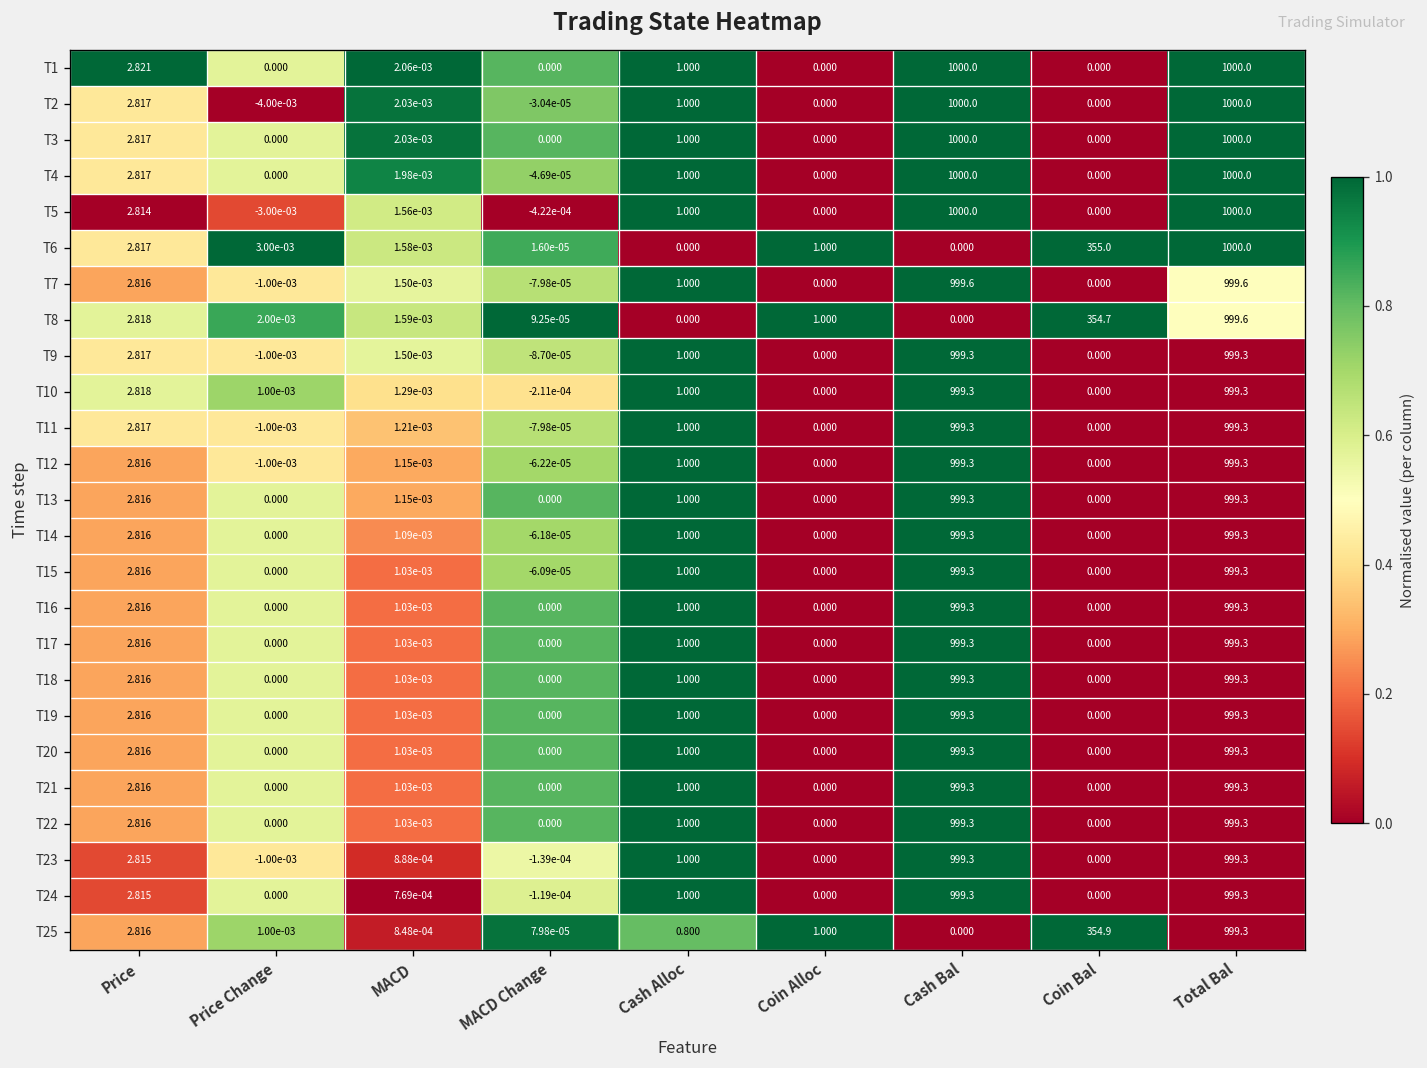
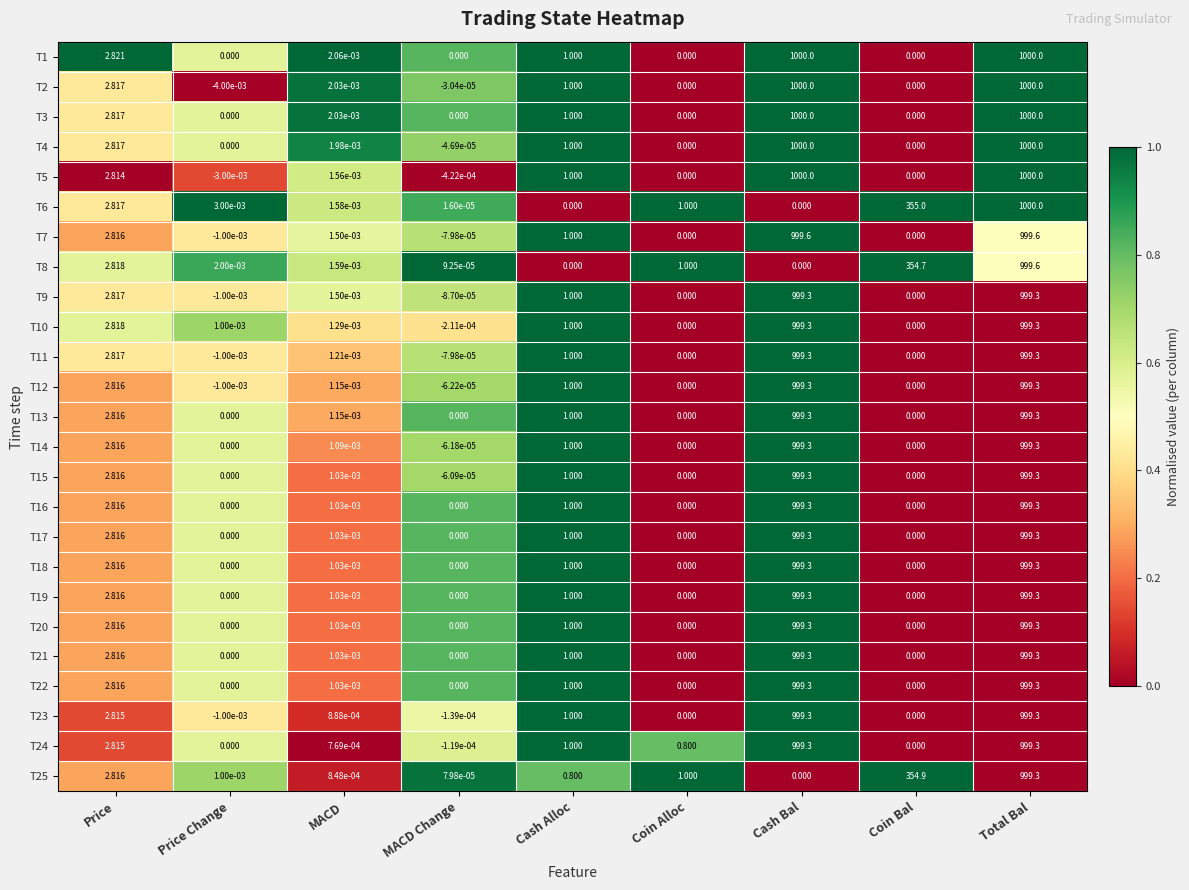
T24, Coin Alloc: 0.000 -> 0.800
